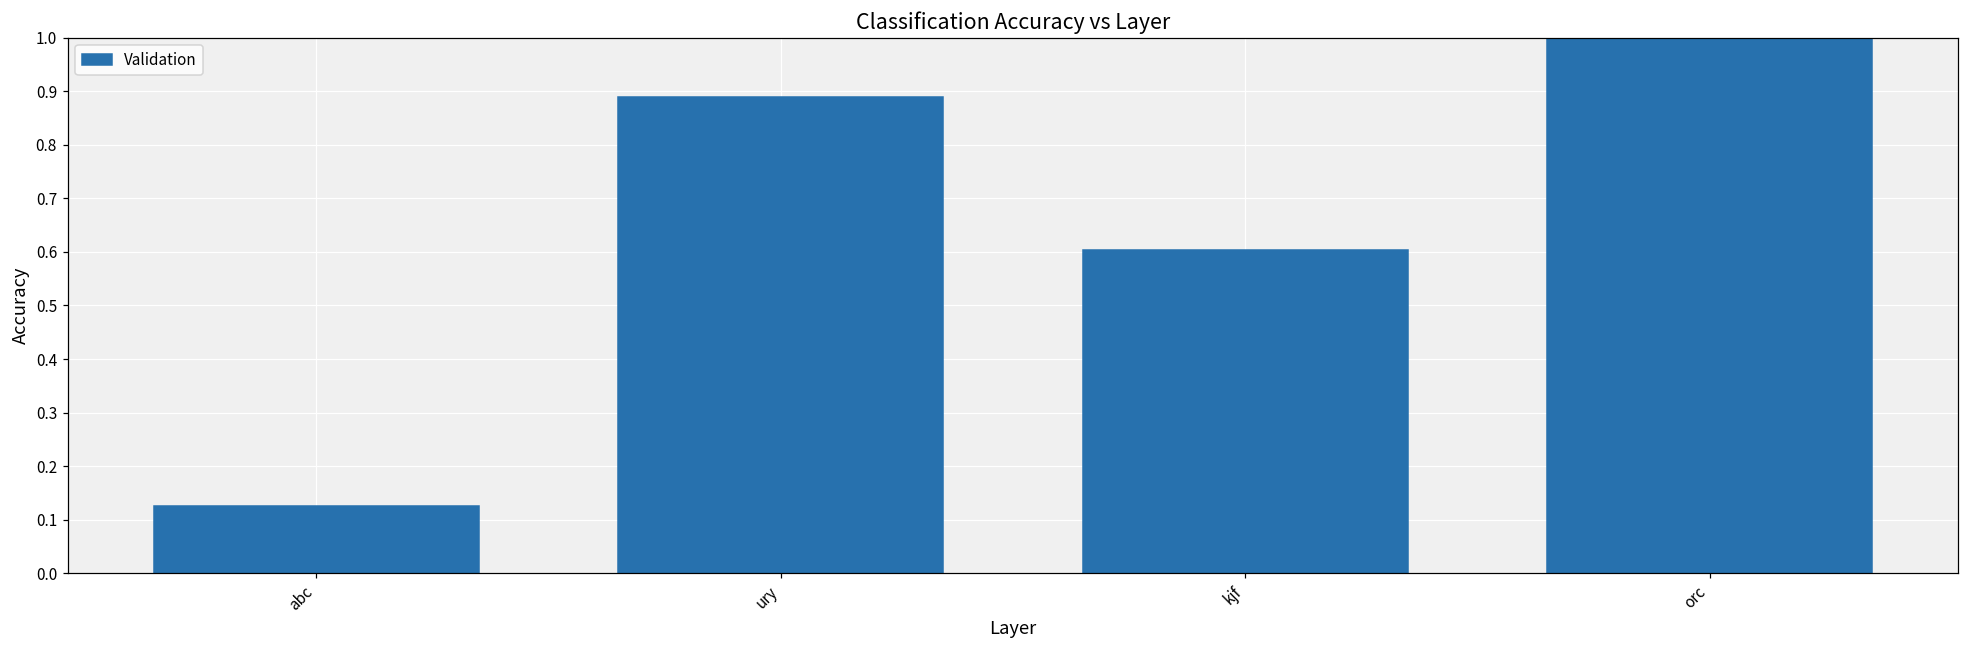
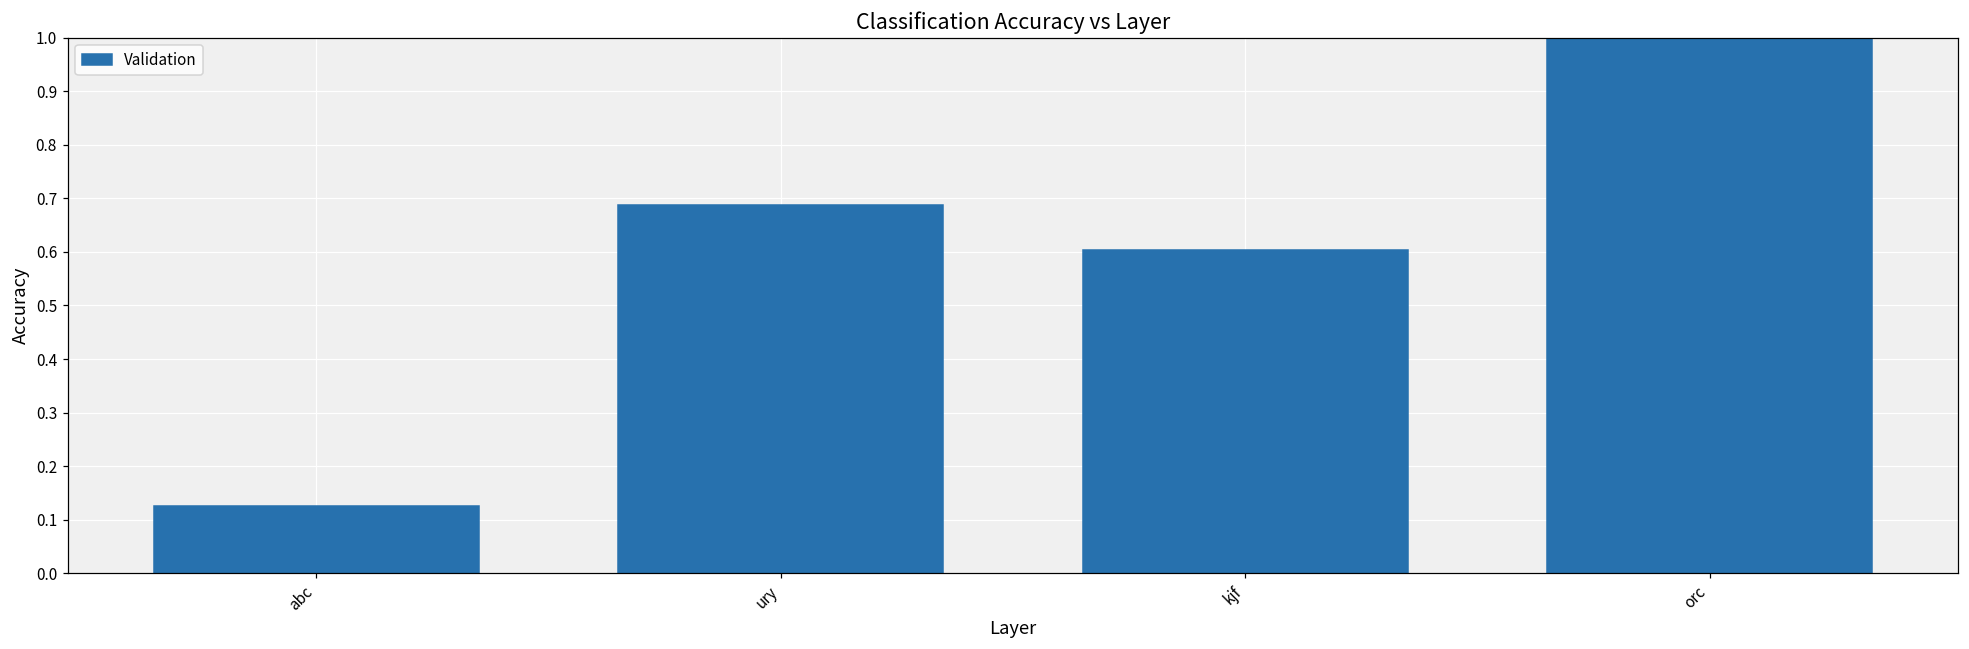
ury: 0.89 -> 0.69
